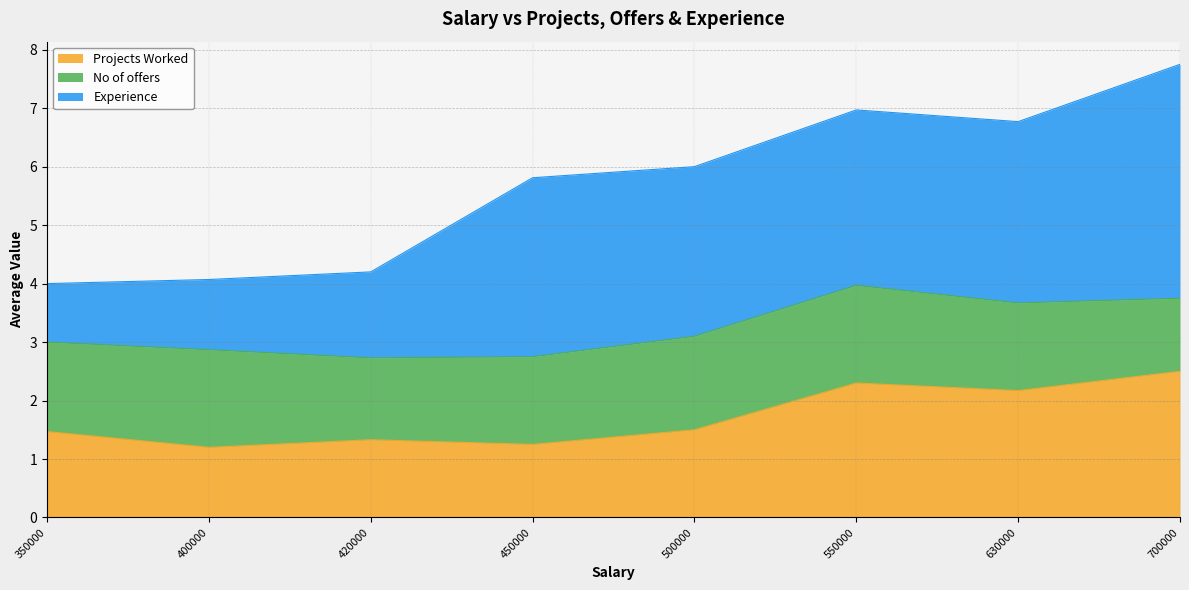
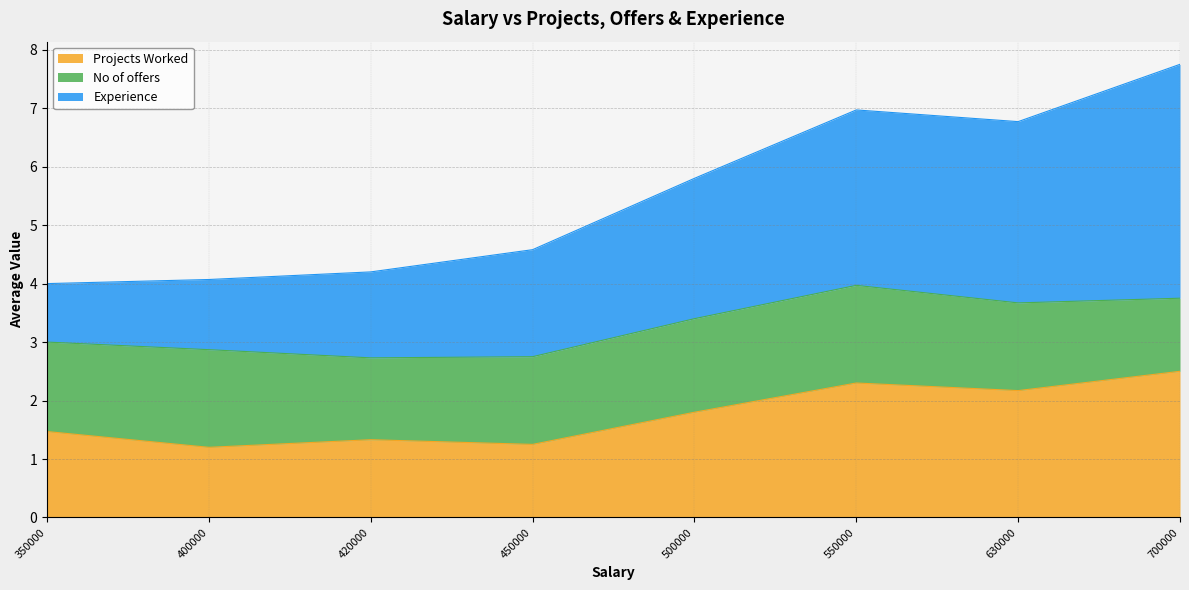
Experience, 450000: 3.1 -> 1.8
Projects Worked, 500000: 1.5 -> 1.8
Experience, 500000: 2.9 -> 2.4
